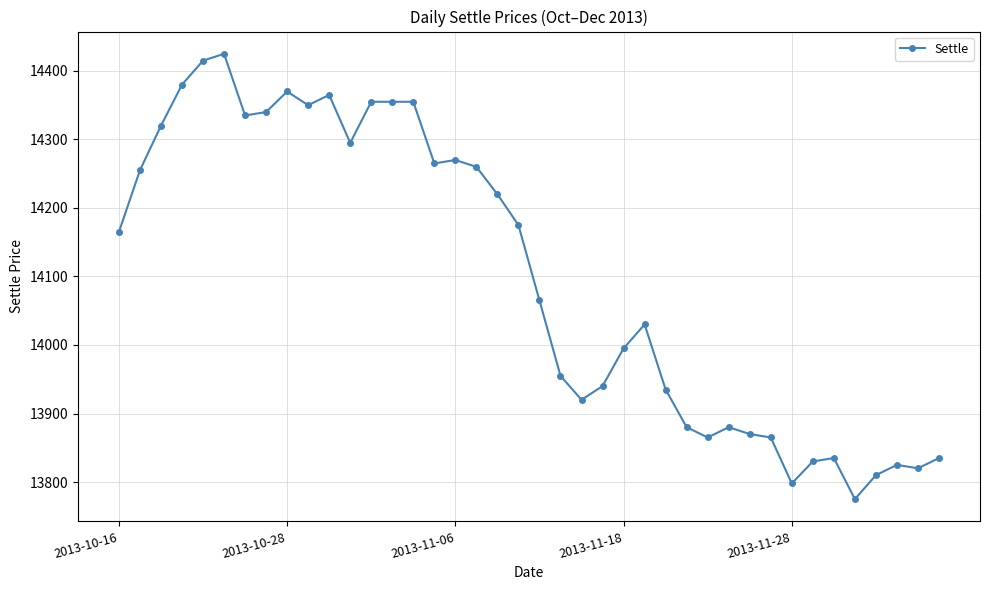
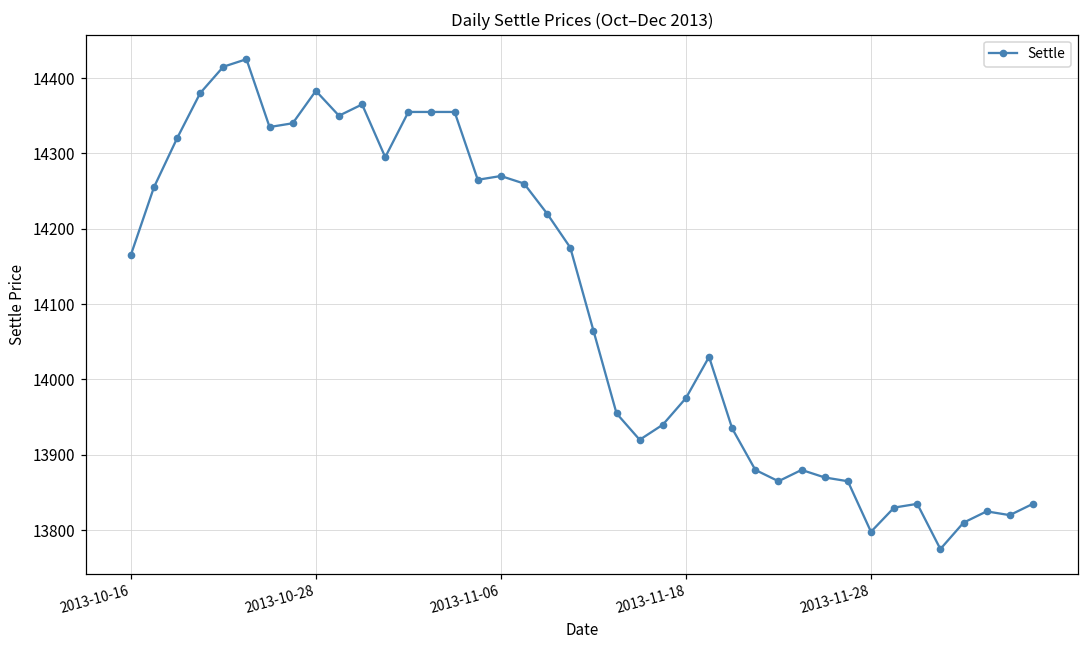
2013-10-28: 14370 -> 14380
2013-11-18: 14000 -> 13980
